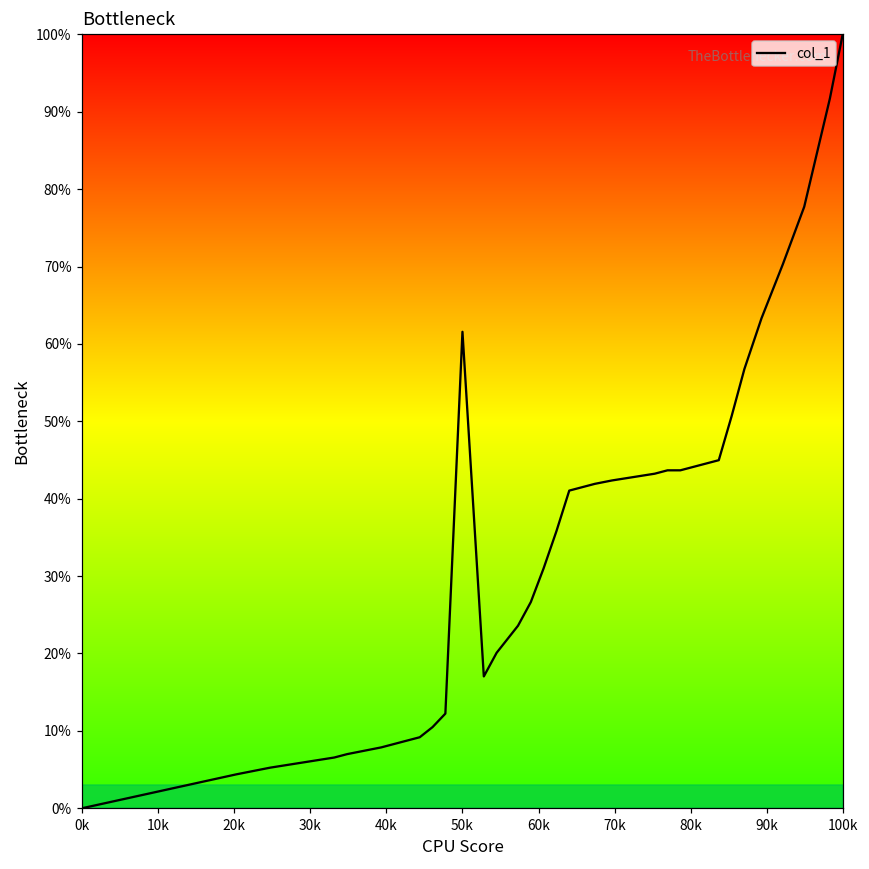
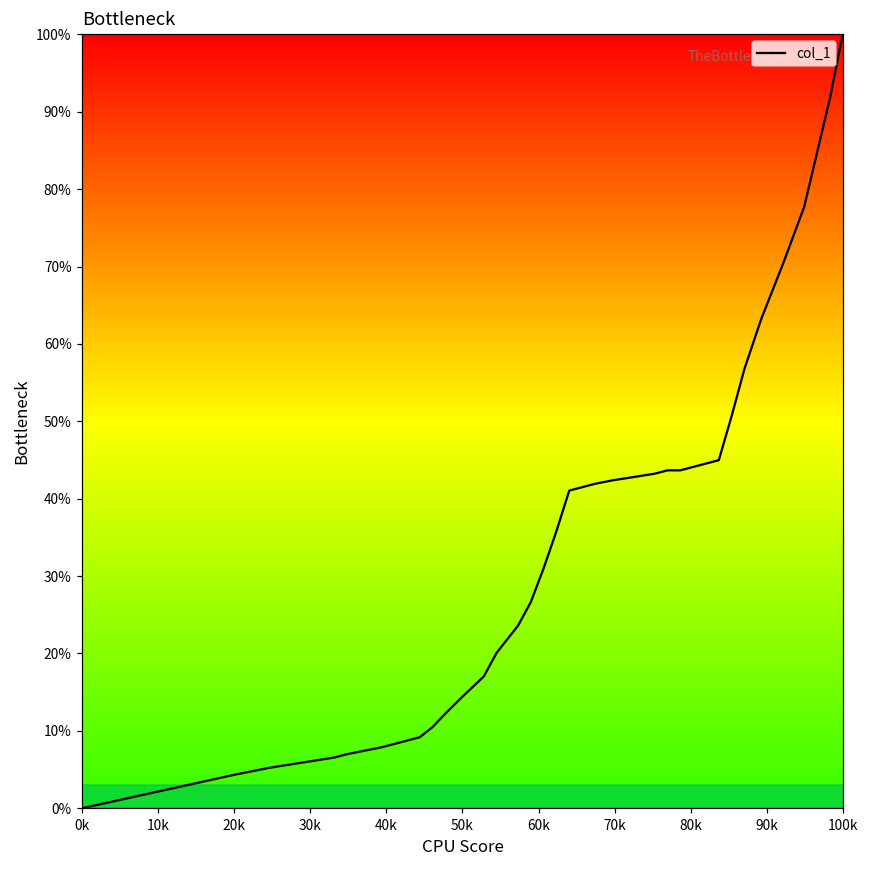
50k: 62% -> 14%
